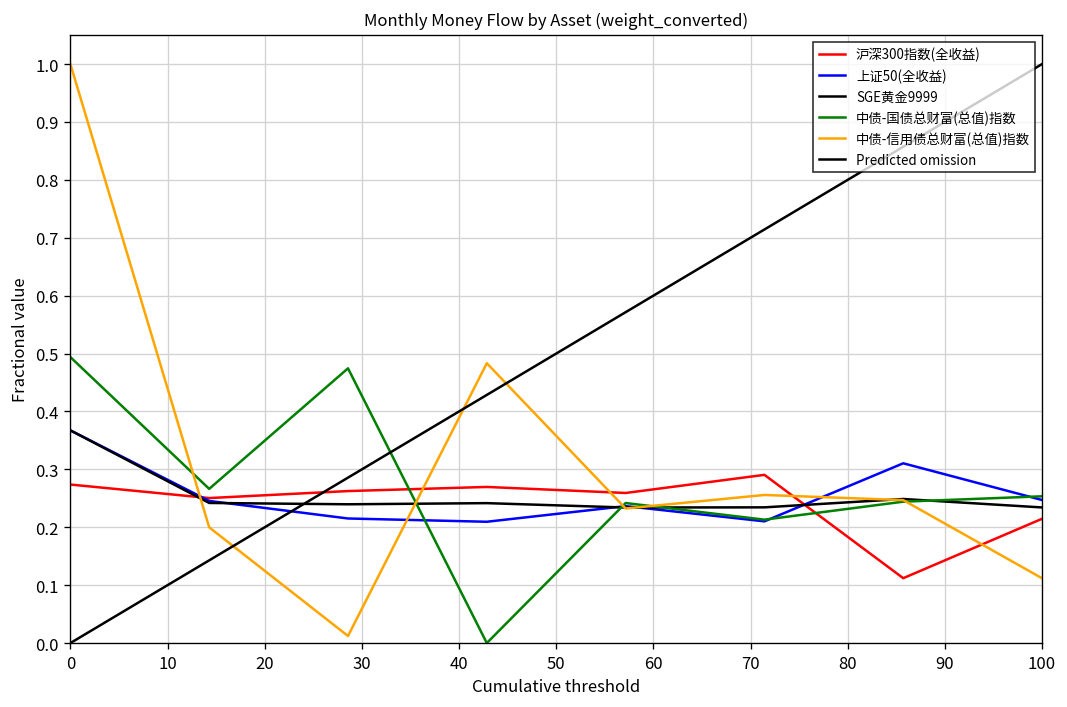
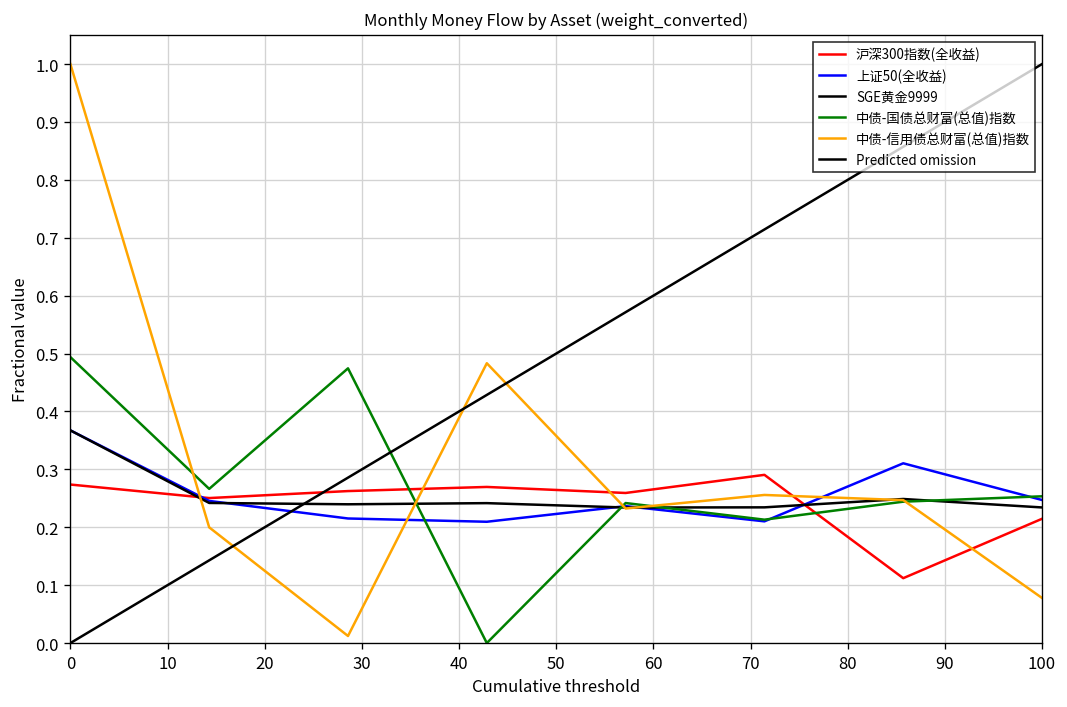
中债-信用债总财富(总值)指数, 100: 0.11 -> 0.08
